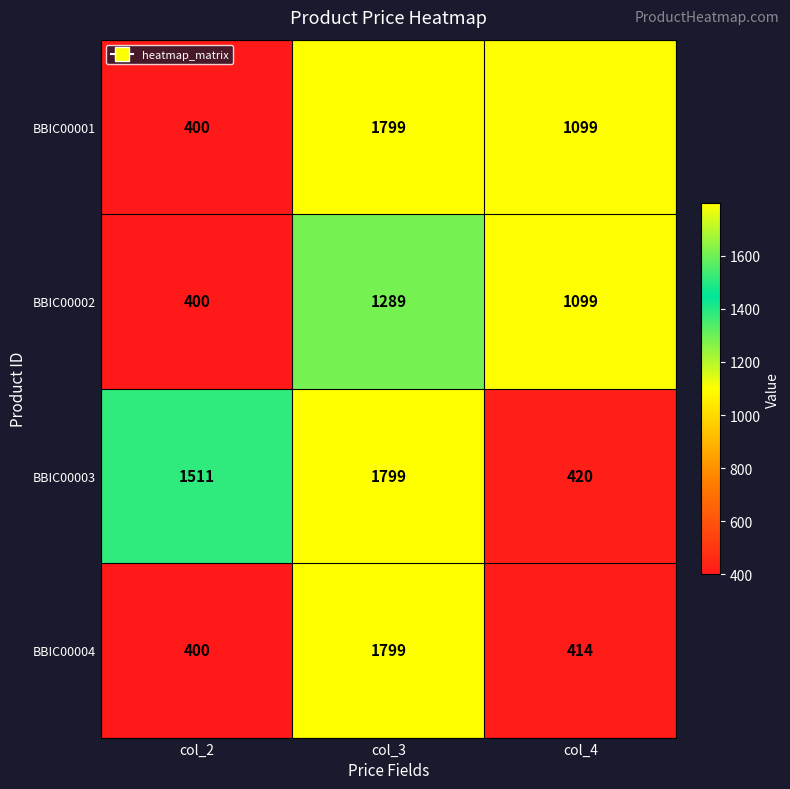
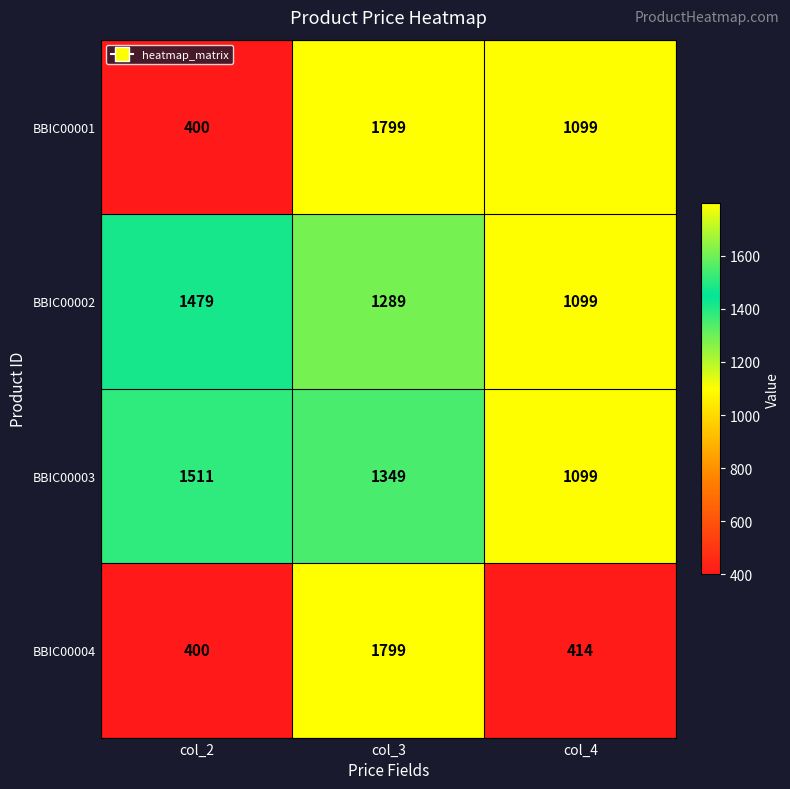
BBIC00002, col_2: 400 -> 1479
BBIC00003, col_3: 1799 -> 1349
BBIC00003, col_4: 420 -> 1099
